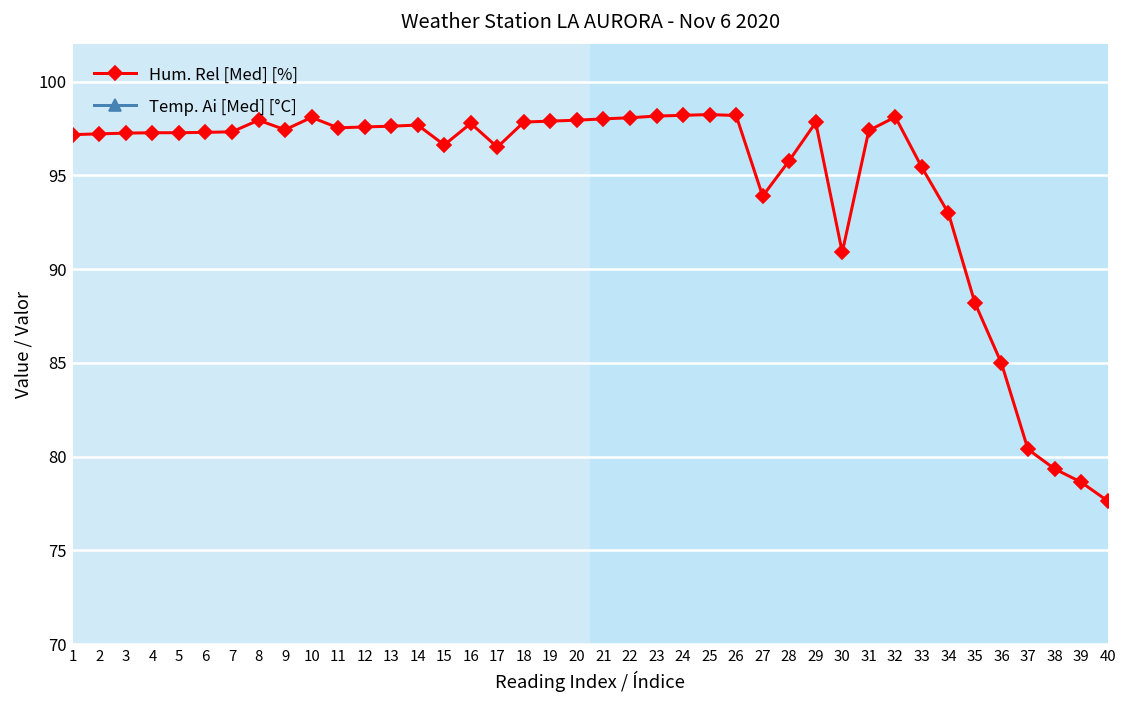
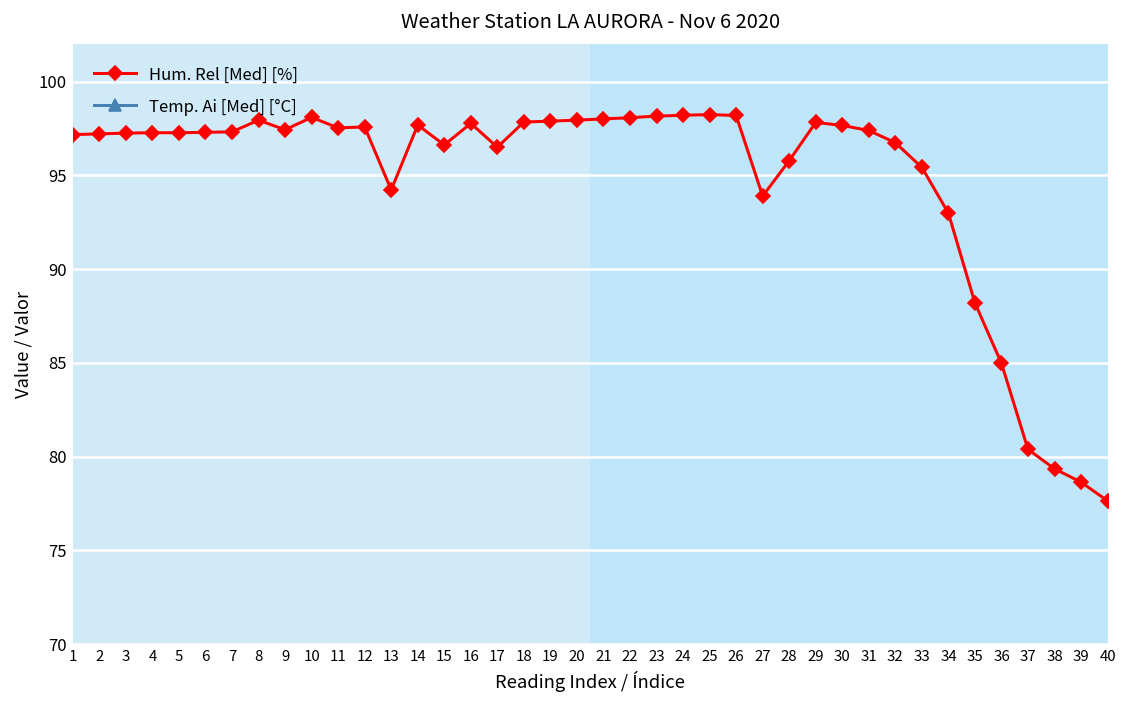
Hum. Rel [Med] [%], 13: 97.6 -> 94.2
Hum. Rel [Med] [%], 30: 90.9 -> 97.7
Hum. Rel [Med] [%], 32: 98.1 -> 96.8
